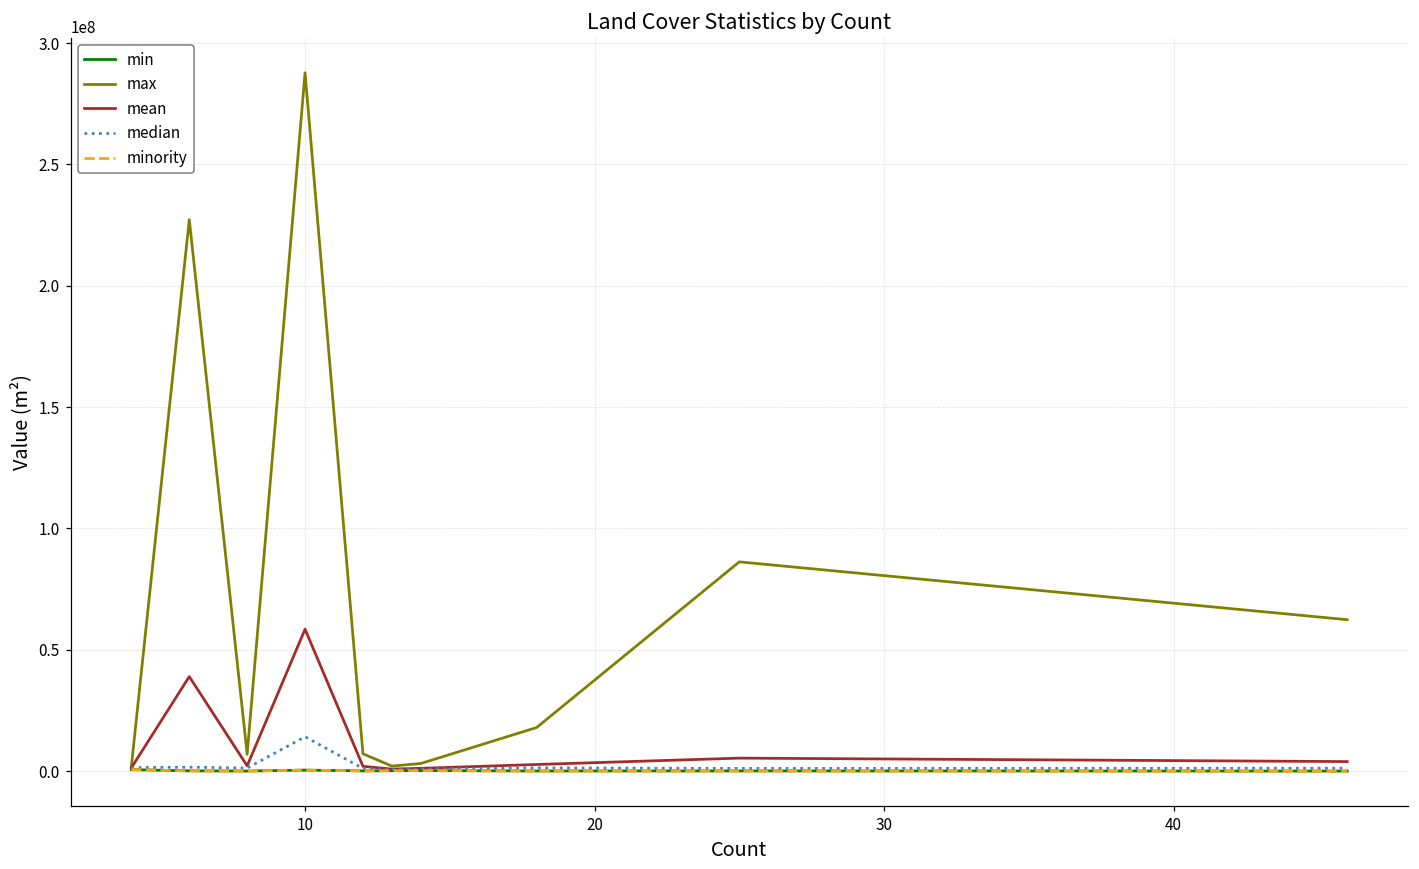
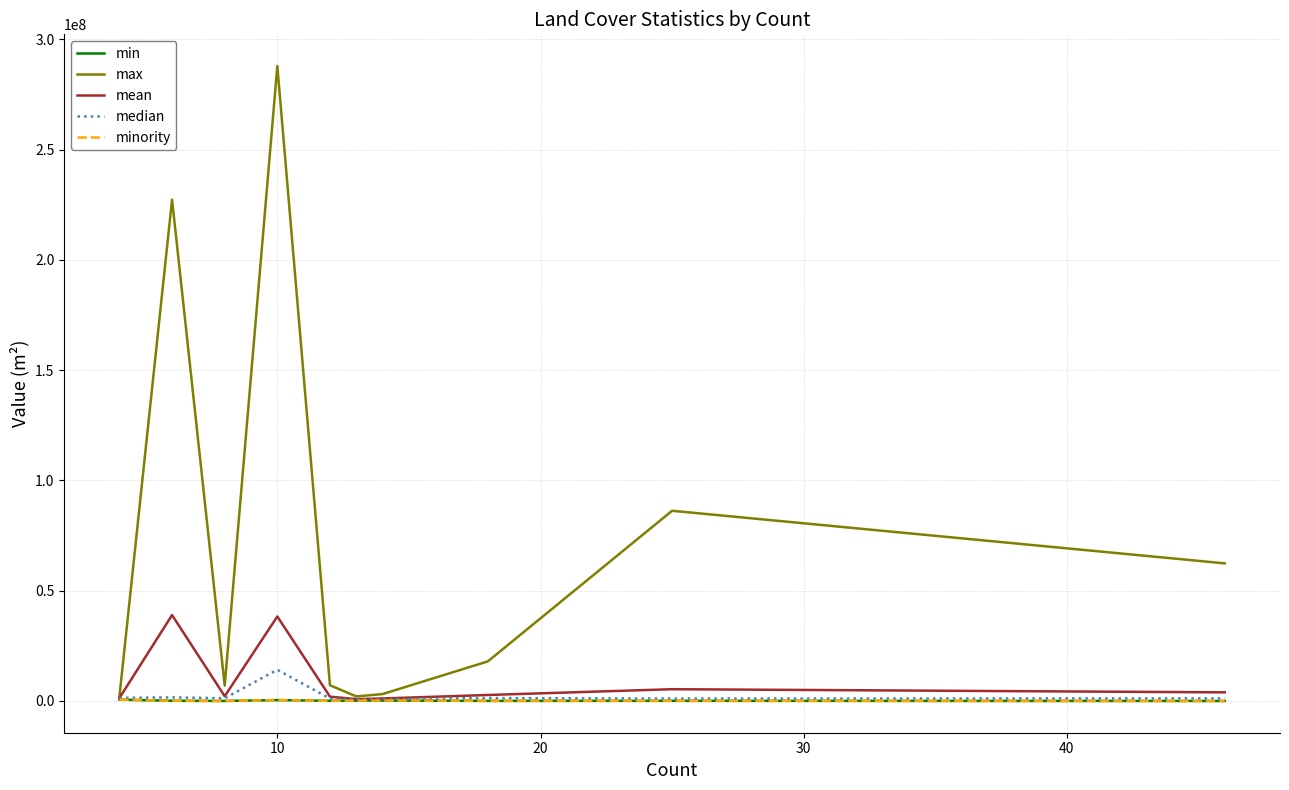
mean, 10: 58000000 -> 38000000
